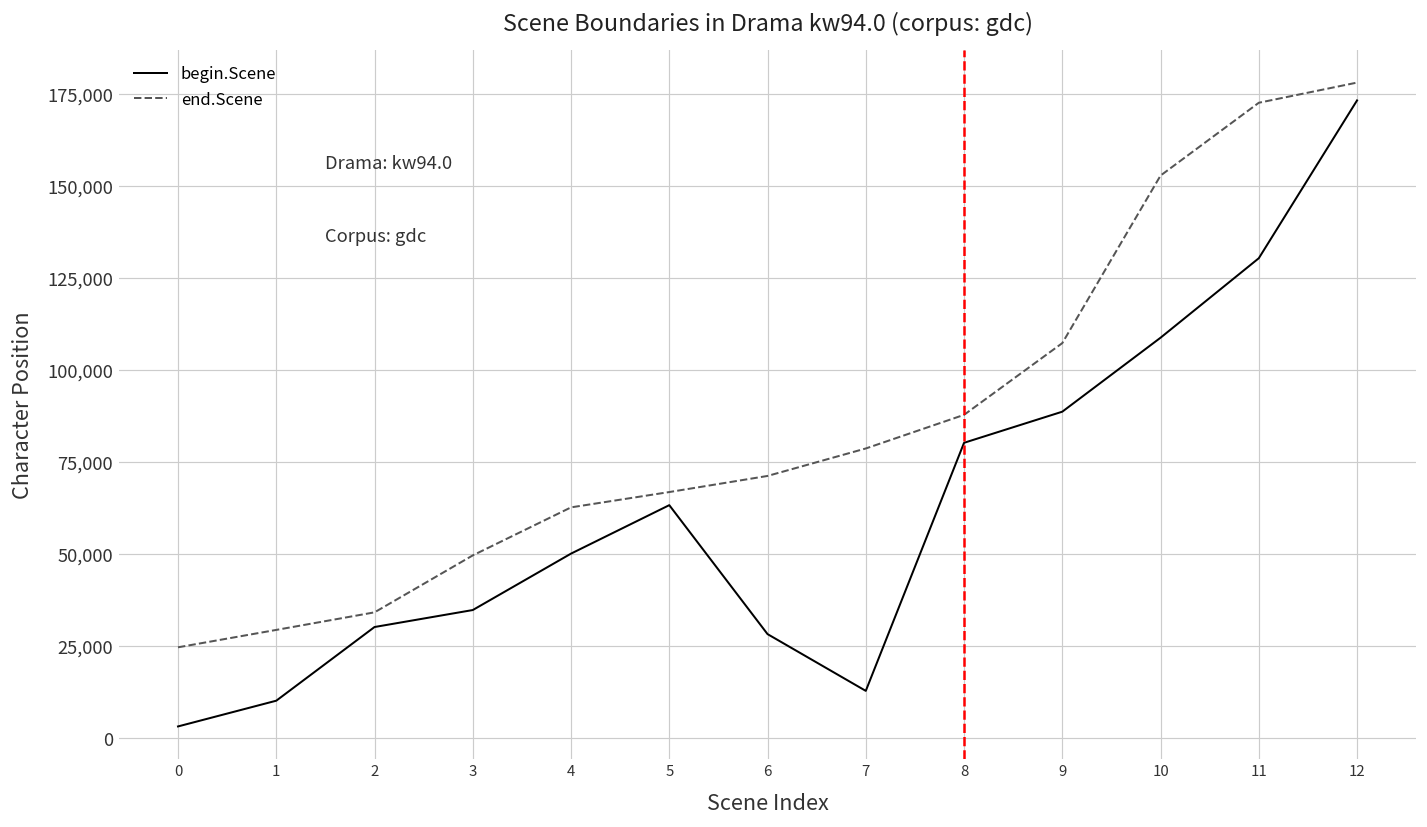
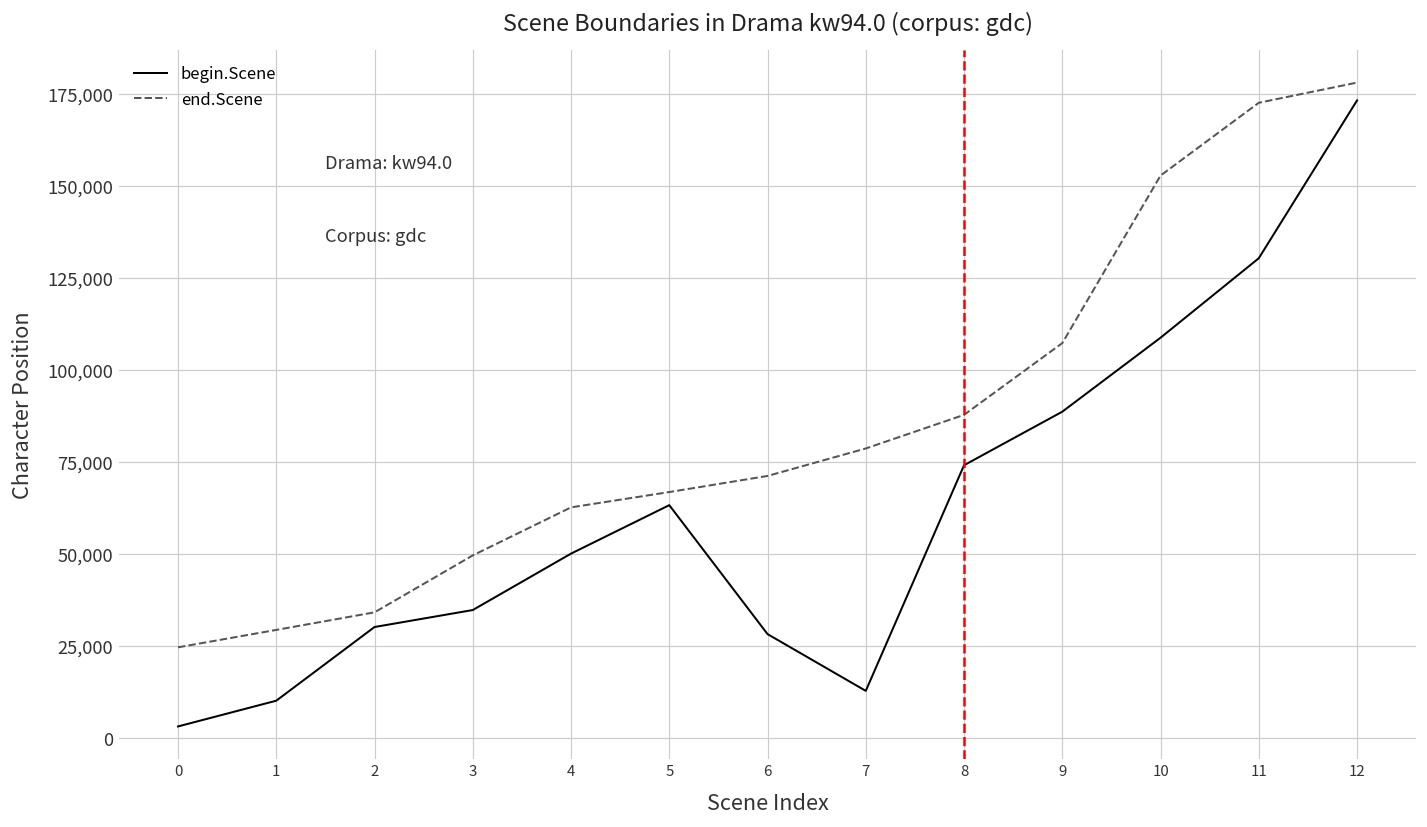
begin.Scene, 8: 80,000 -> 74,000
